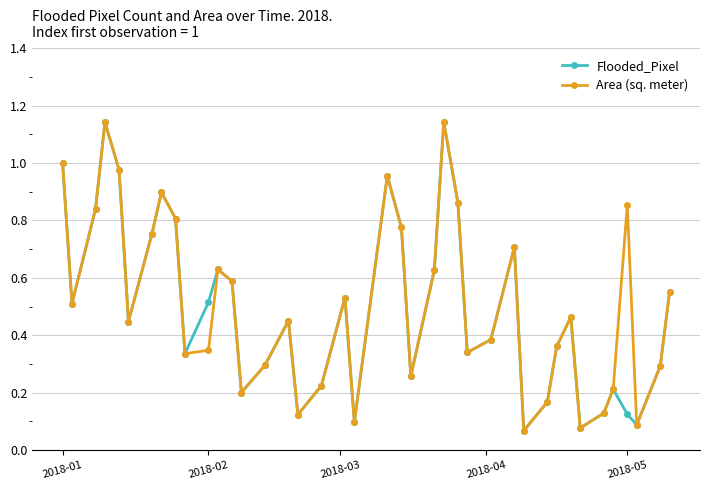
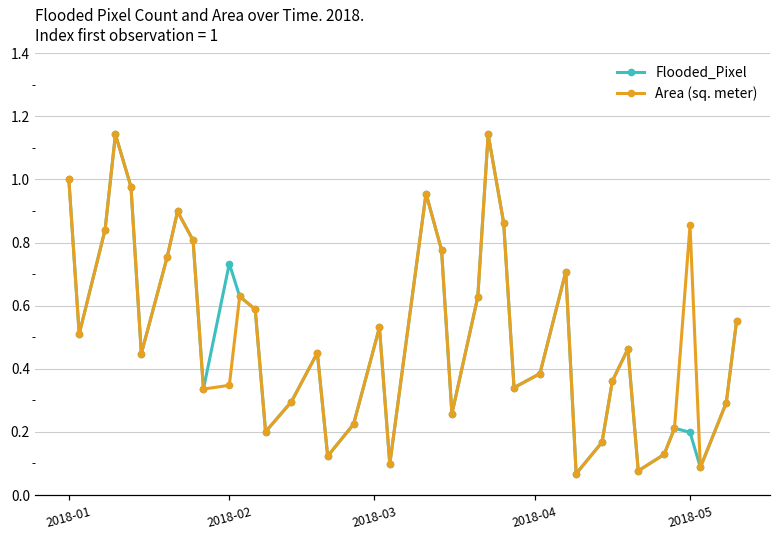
Flooded_Pixel, 2018-02: 0.52 -> 0.73
Flooded_Pixel, 2018-05: 0.12 -> 0.20
